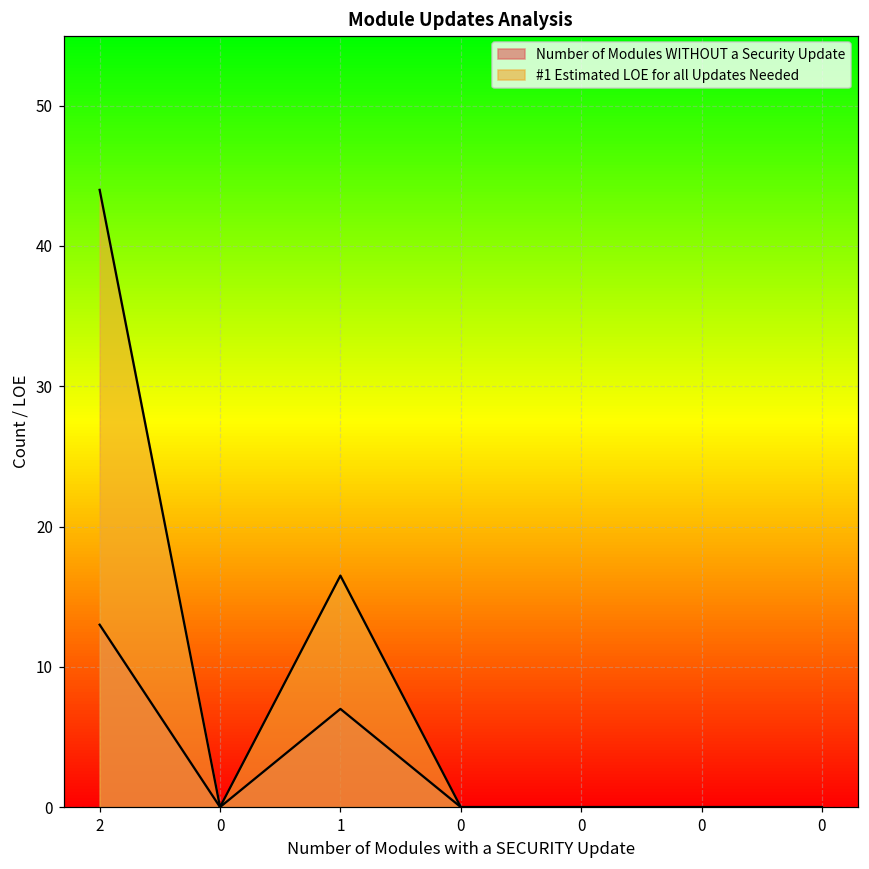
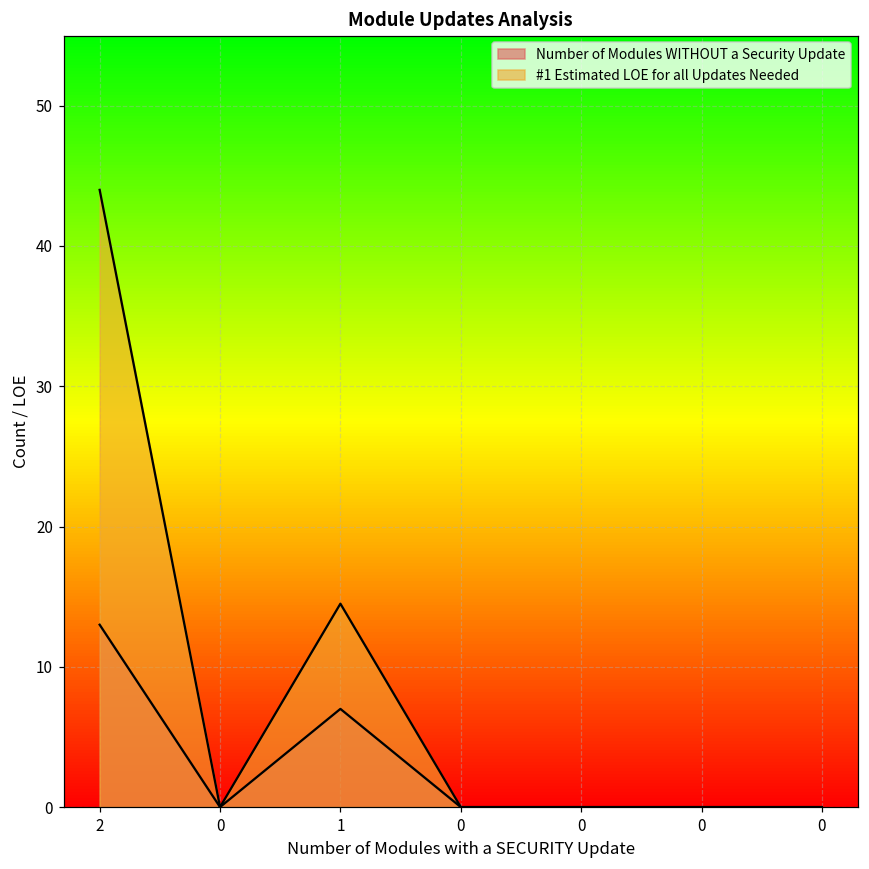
#1 Estimated LOE for all Updates Needed, 1: 16.5 -> 14.5
